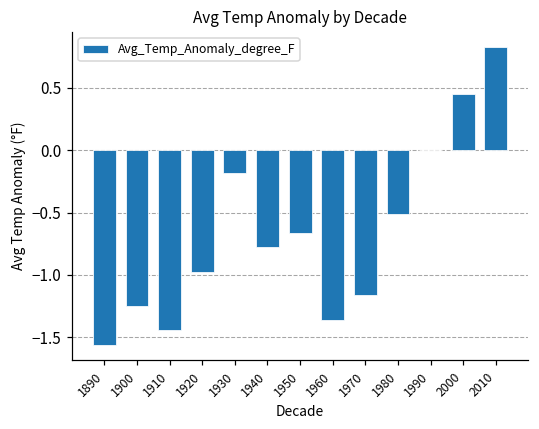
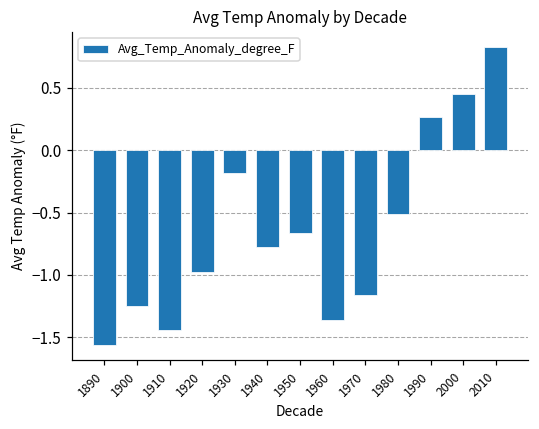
1990: 0.00 -> 0.26
